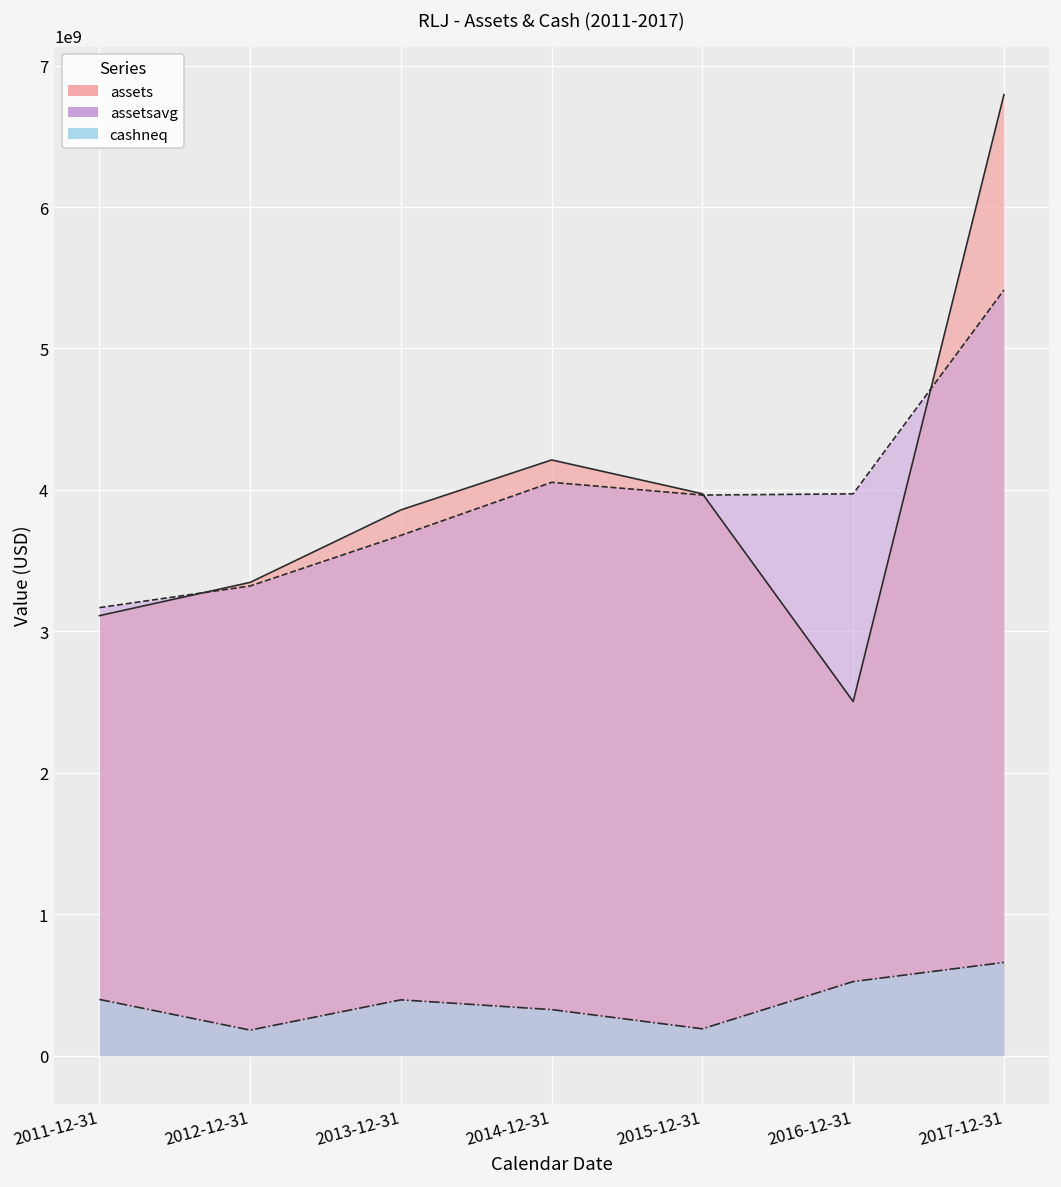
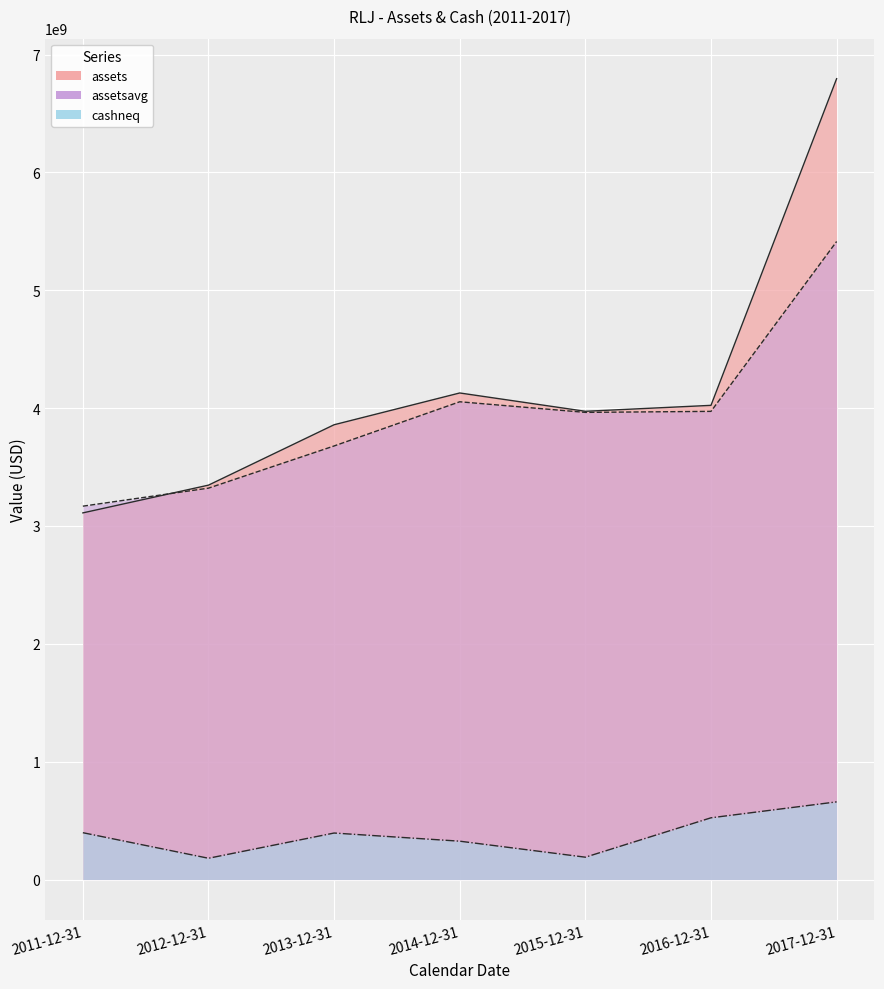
assets, 2014-12-31: 4210000000 -> 4130000000
assets, 2016-12-31: 2500000000 -> 4020000000
